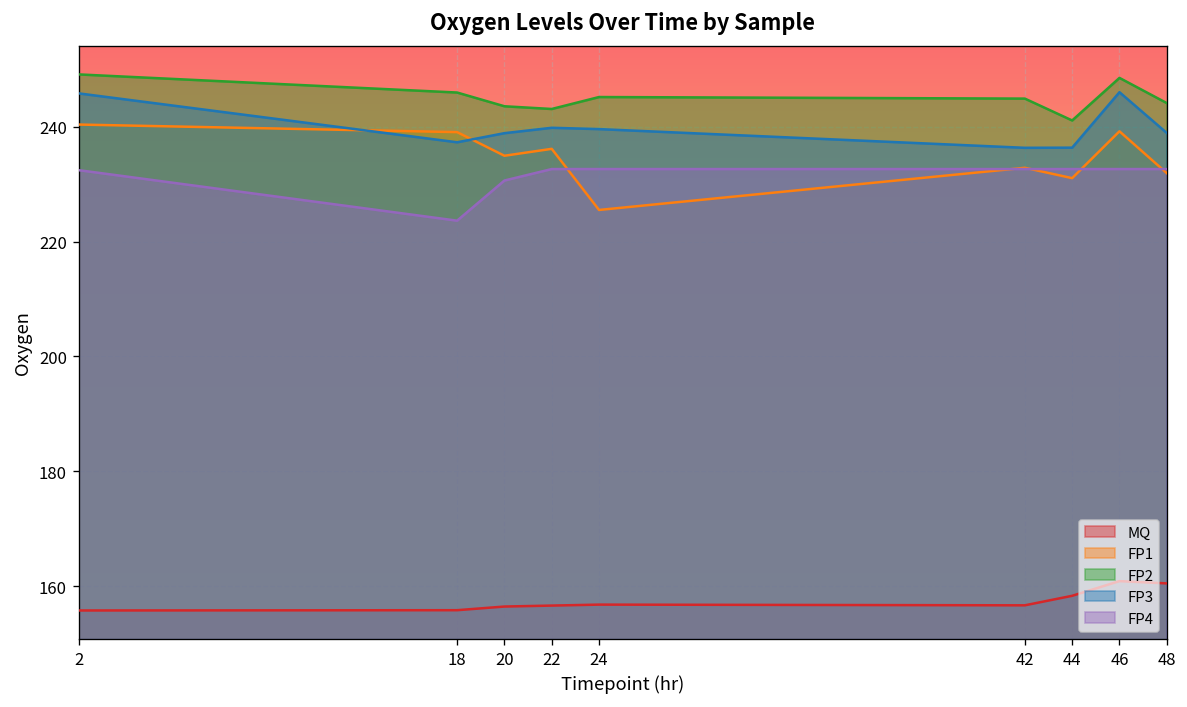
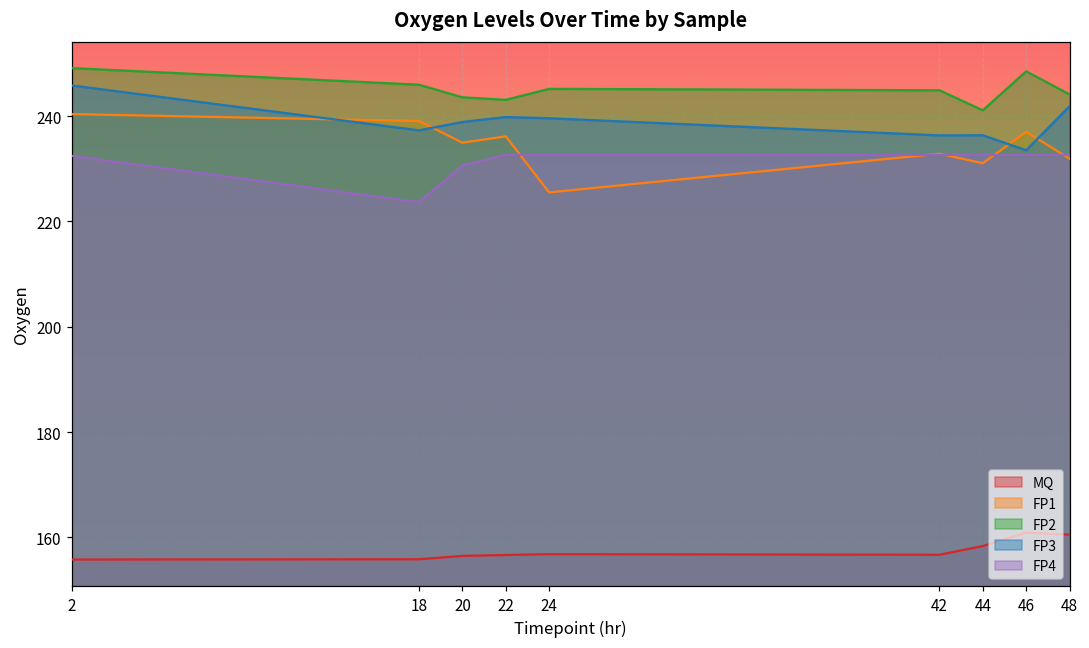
FP1, 46: 239 -> 237
FP3, 46: 246 -> 233
FP3, 48: 239 -> 242
